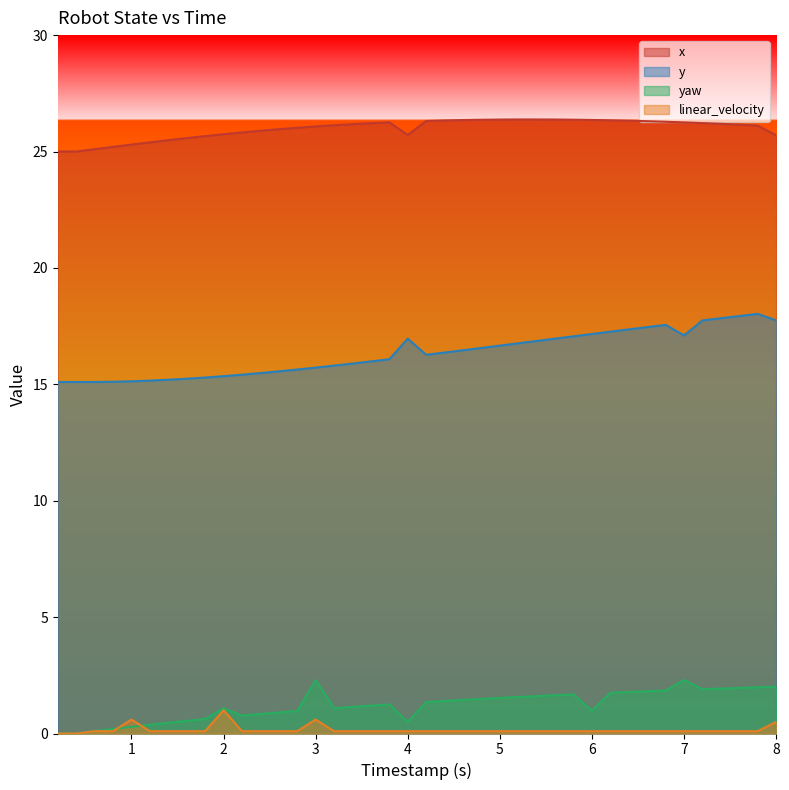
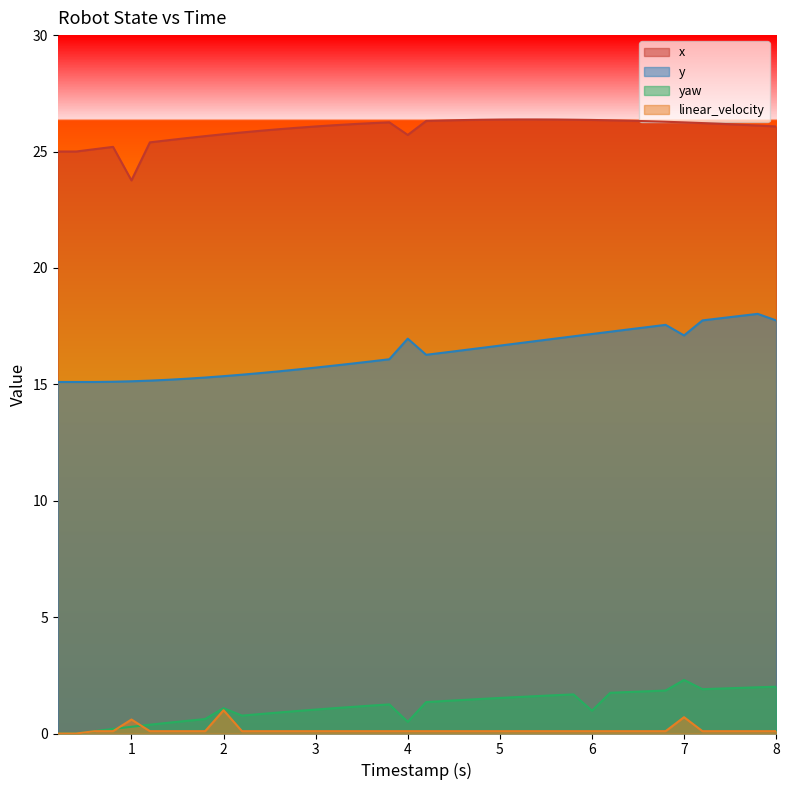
x, 1: 25.3 -> 23.8
yaw, 3: 2.3 -> 1.0
linear_velocity, 3: 0.6 -> 0.1
linear_velocity, 7: 0.1 -> 0.7
x, 8: 25.7 -> 26.1
linear_velocity, 8: 0.5 -> 0.1
